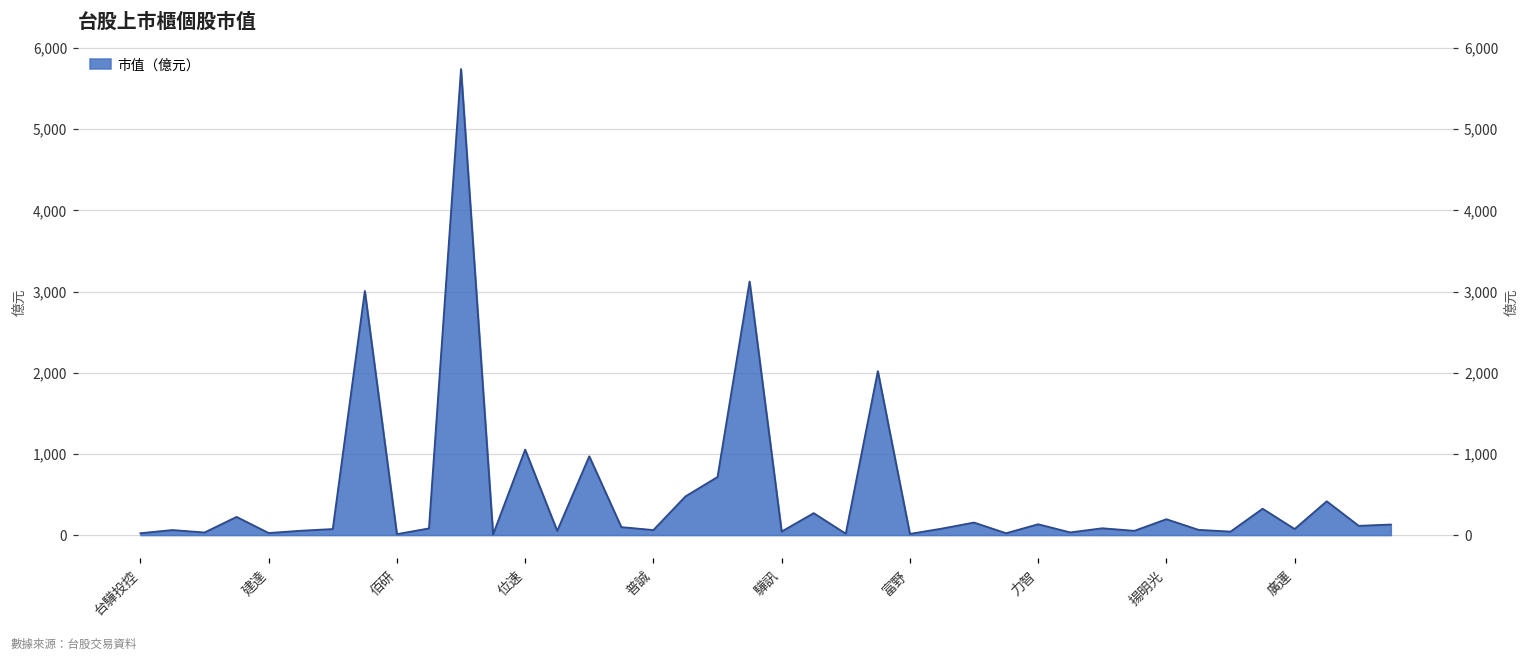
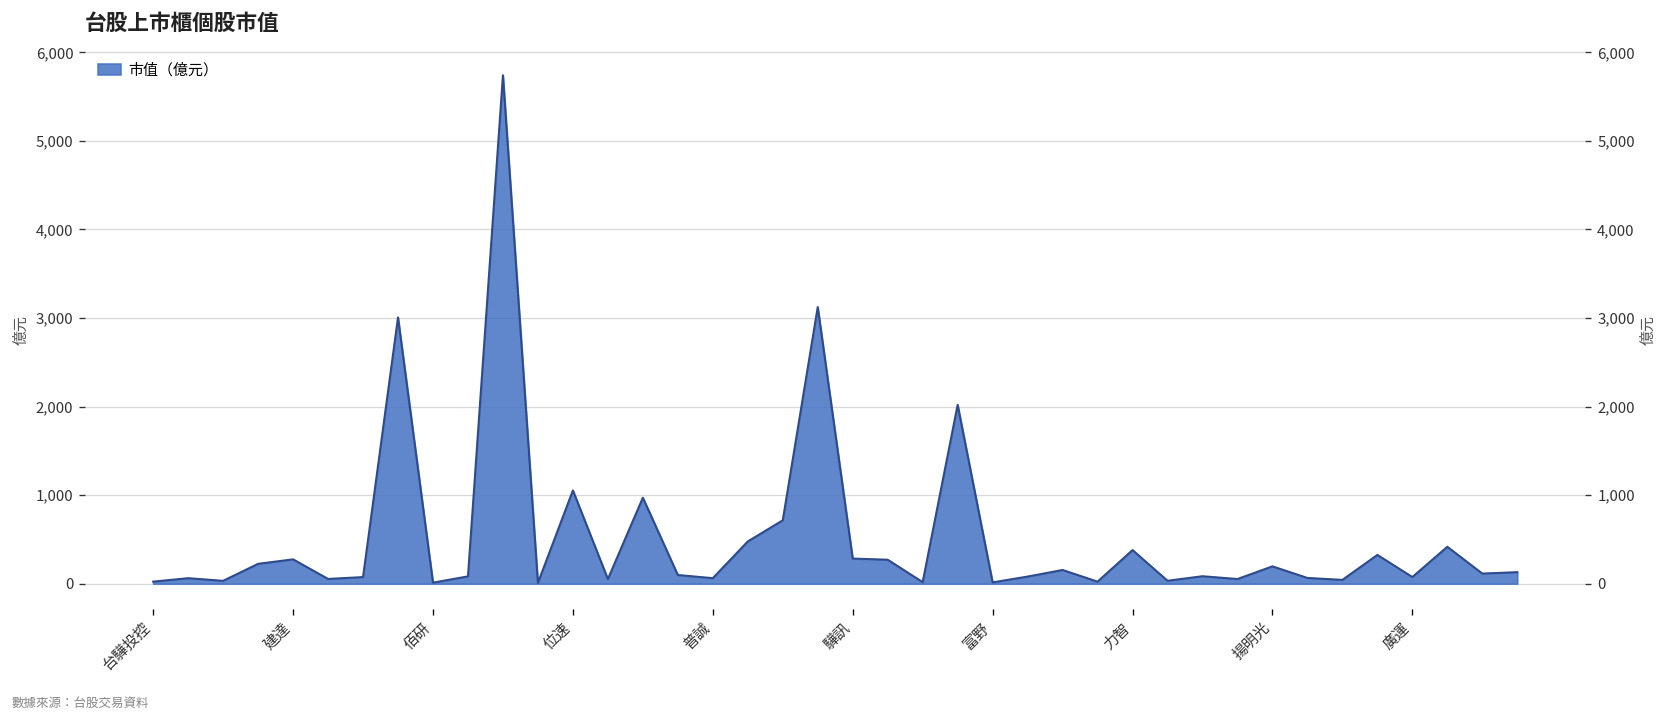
建達: 0 -> 300
驊訊: 0 -> 300
力智: 100 -> 400
